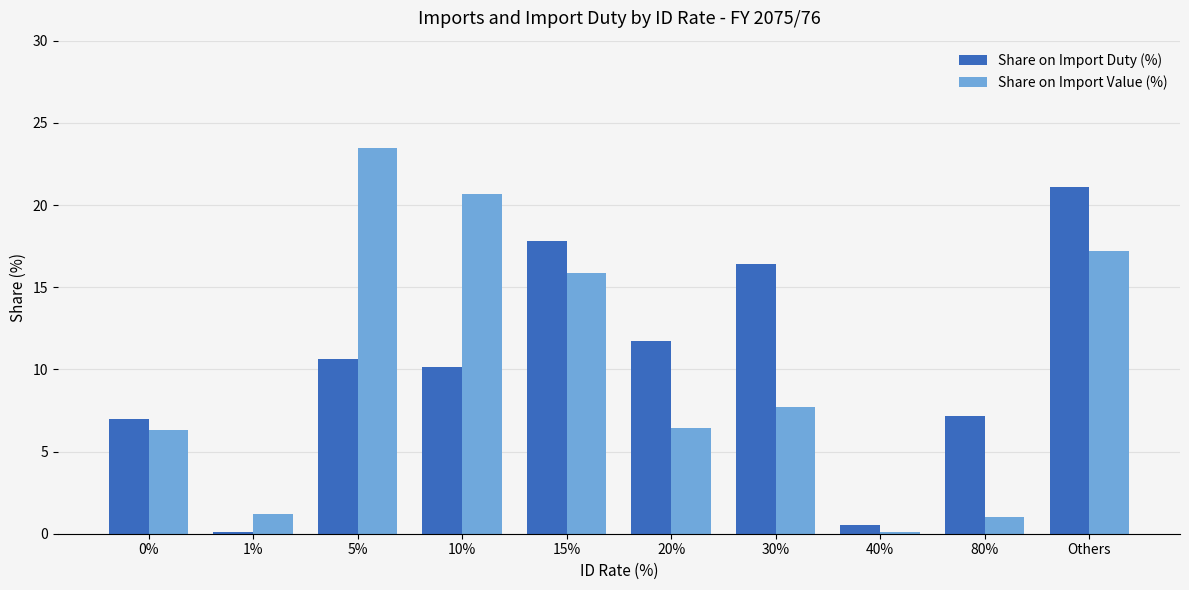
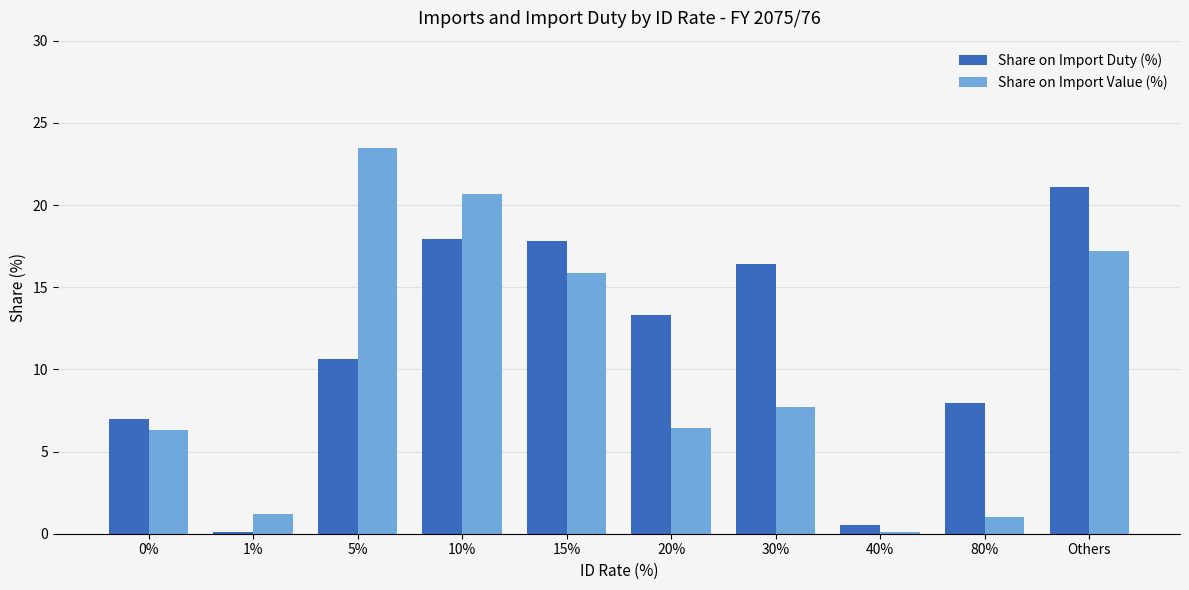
Share on Import Duty (%), 10%: 10.2 -> 18.0
Share on Import Duty (%), 20%: 11.7 -> 13.3
Share on Import Duty (%), 80%: 7.2 -> 7.9
